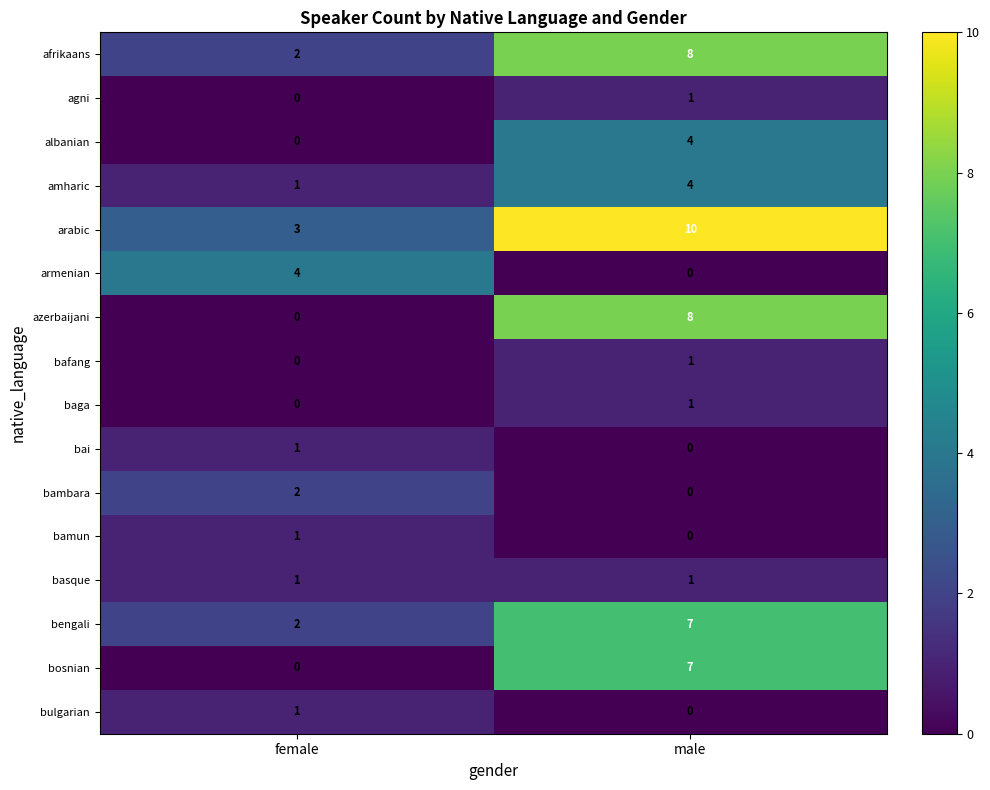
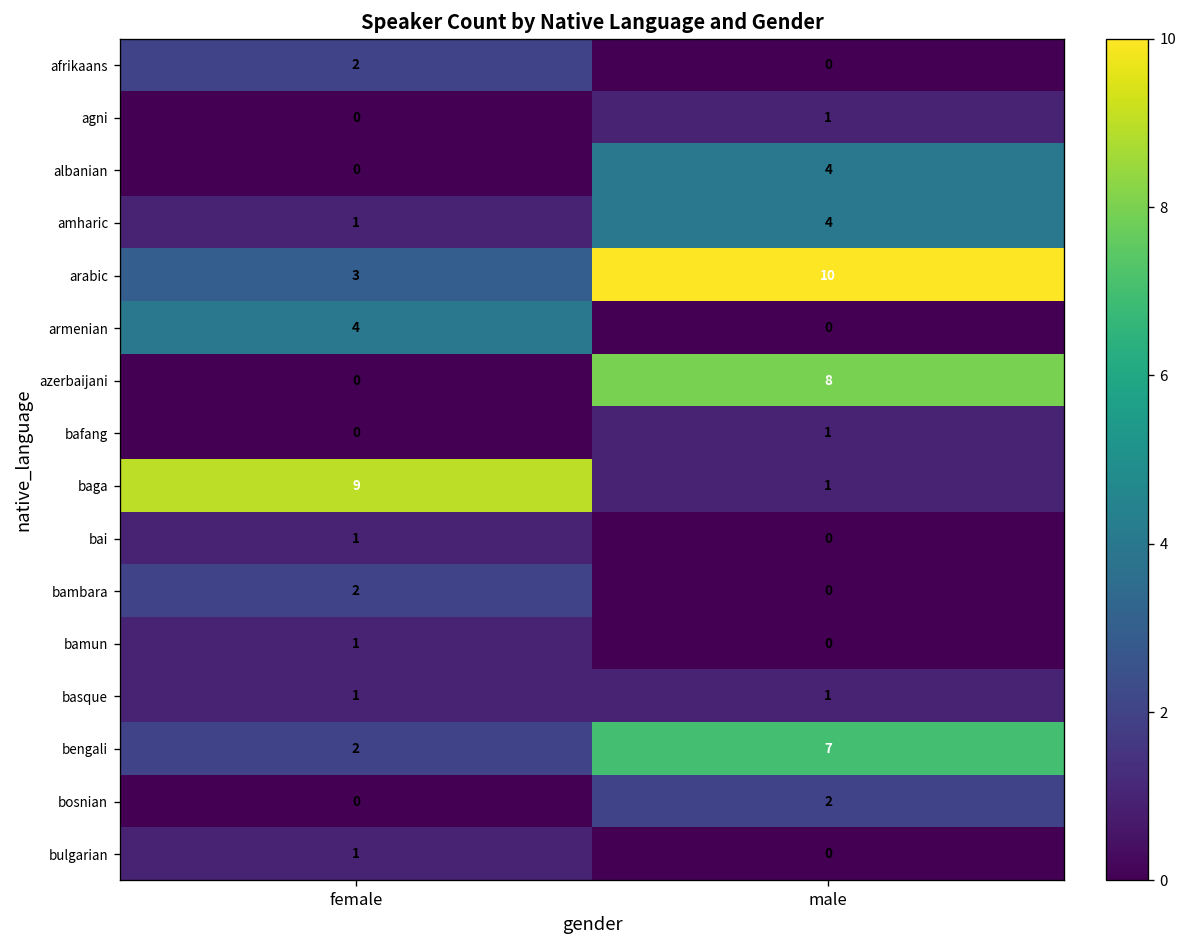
afrikaans, male: 8 -> 0
baga, female: 0 -> 9
bosnian, male: 7 -> 2
